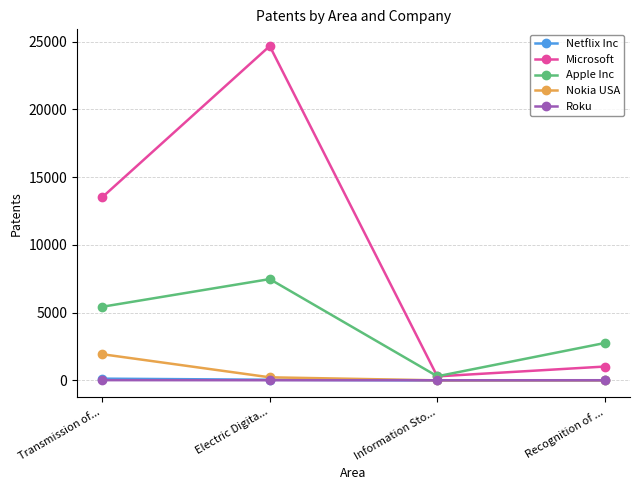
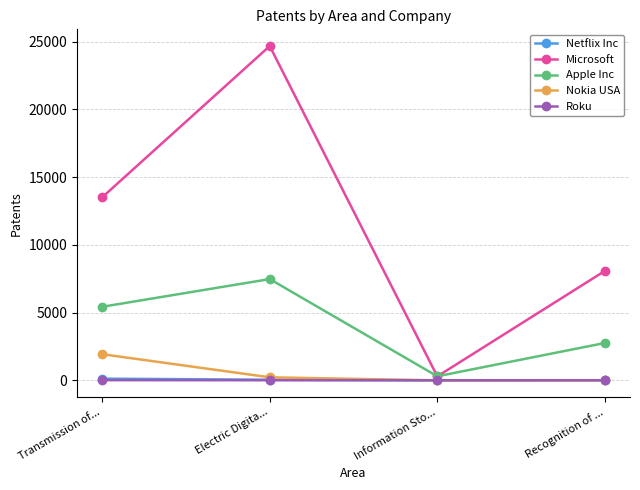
Microsoft, Recognition of ...: 1000 -> 8100
